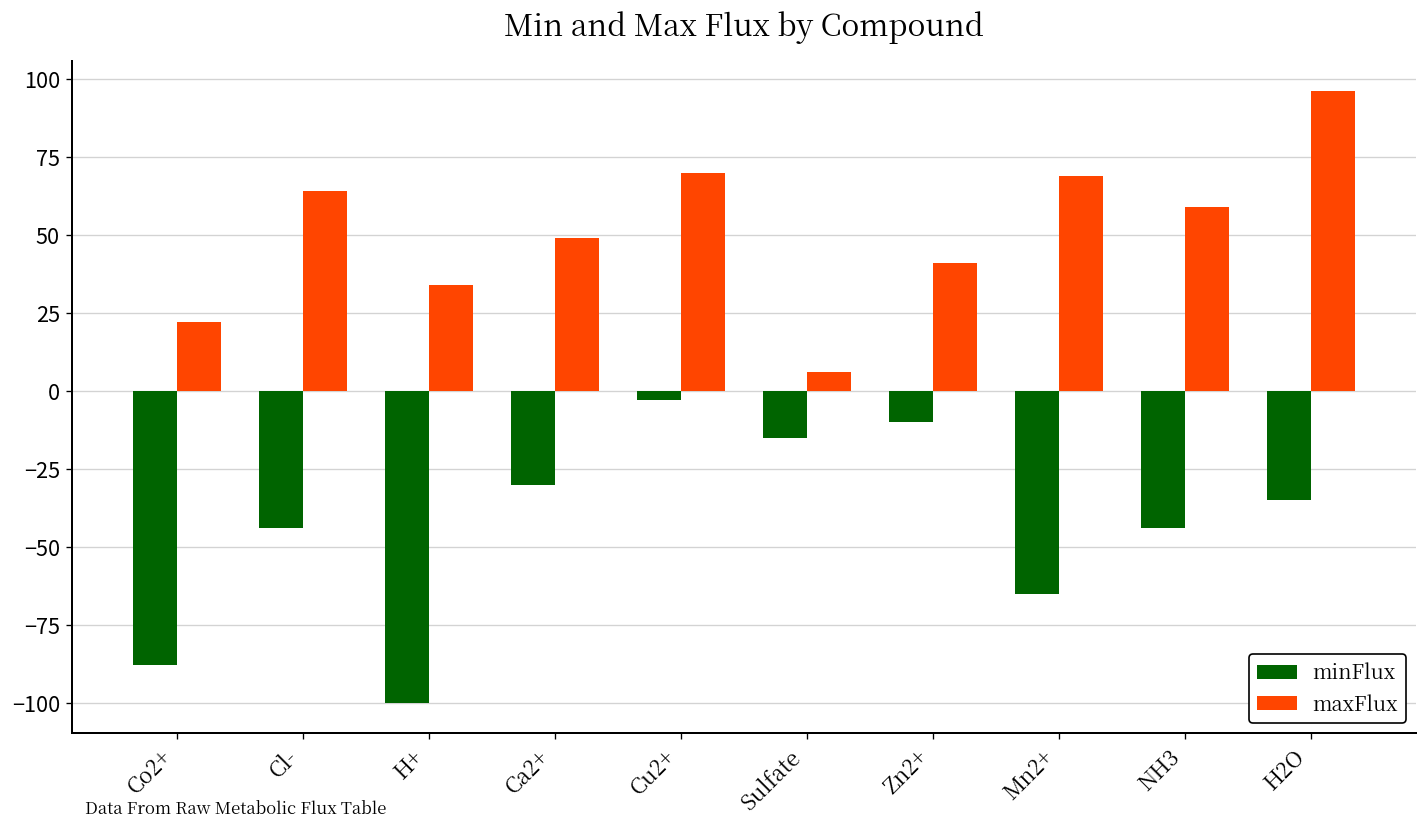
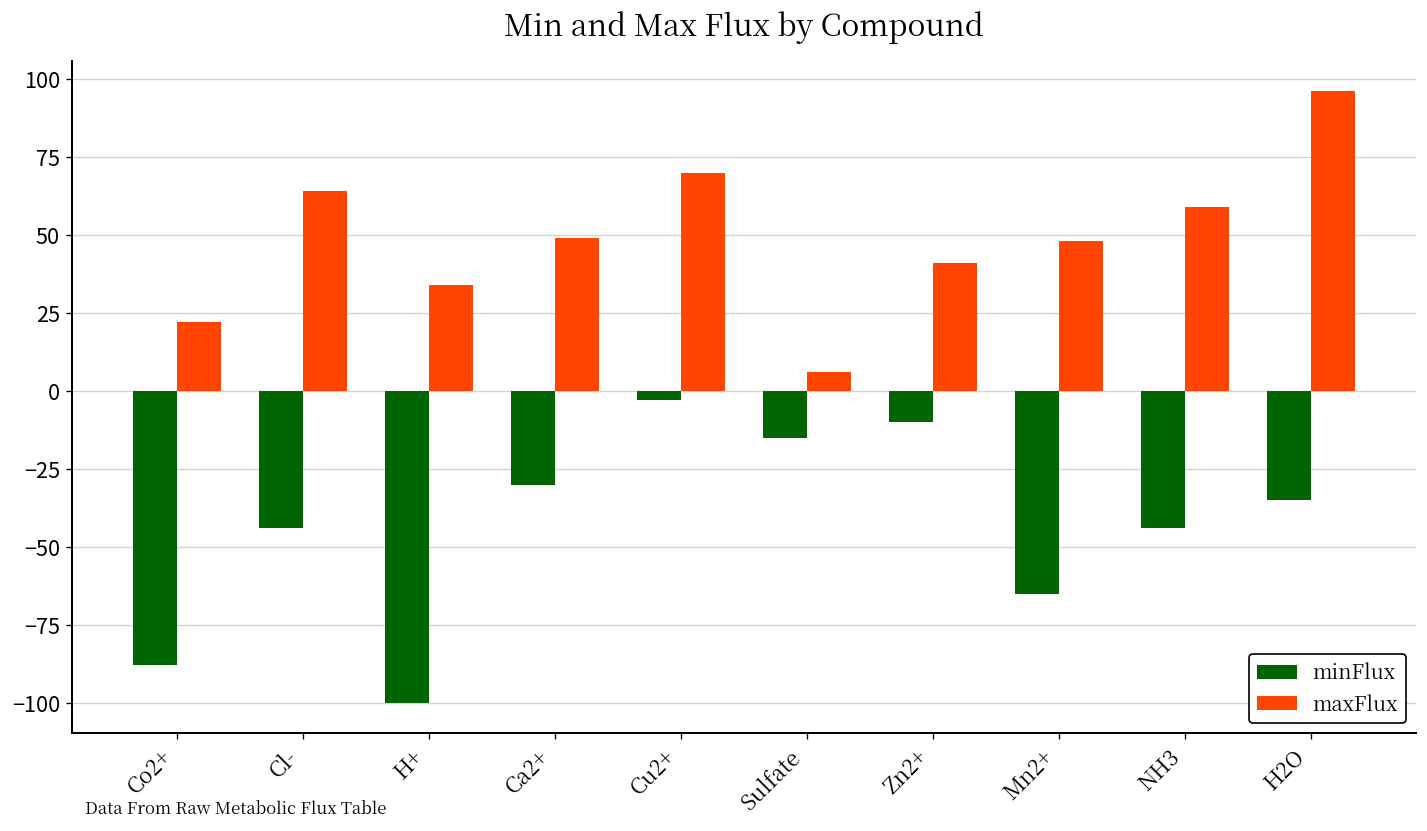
maxFlux, Mn2+: 69 -> 48
